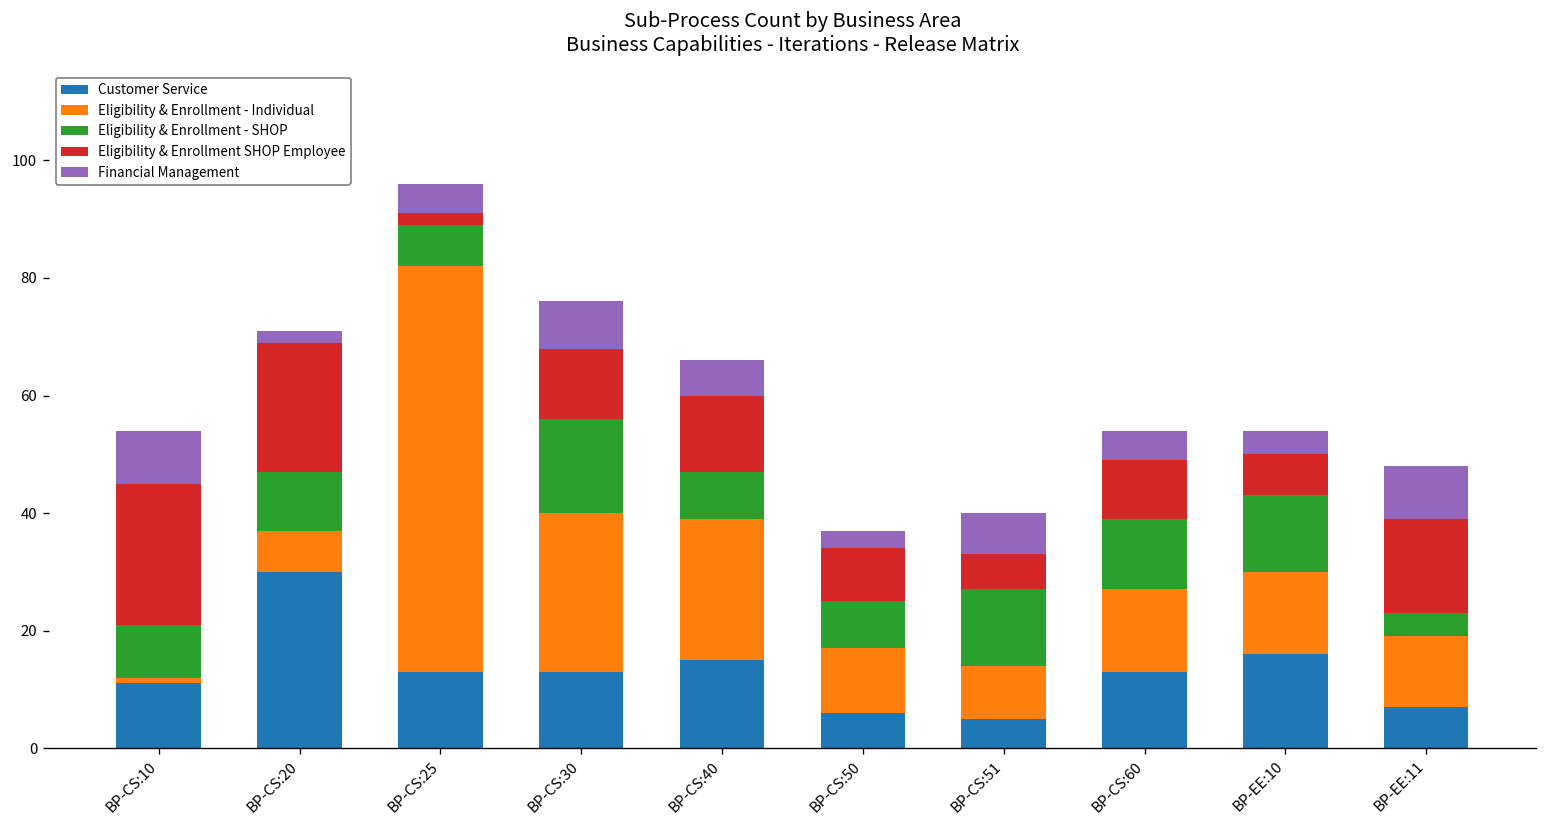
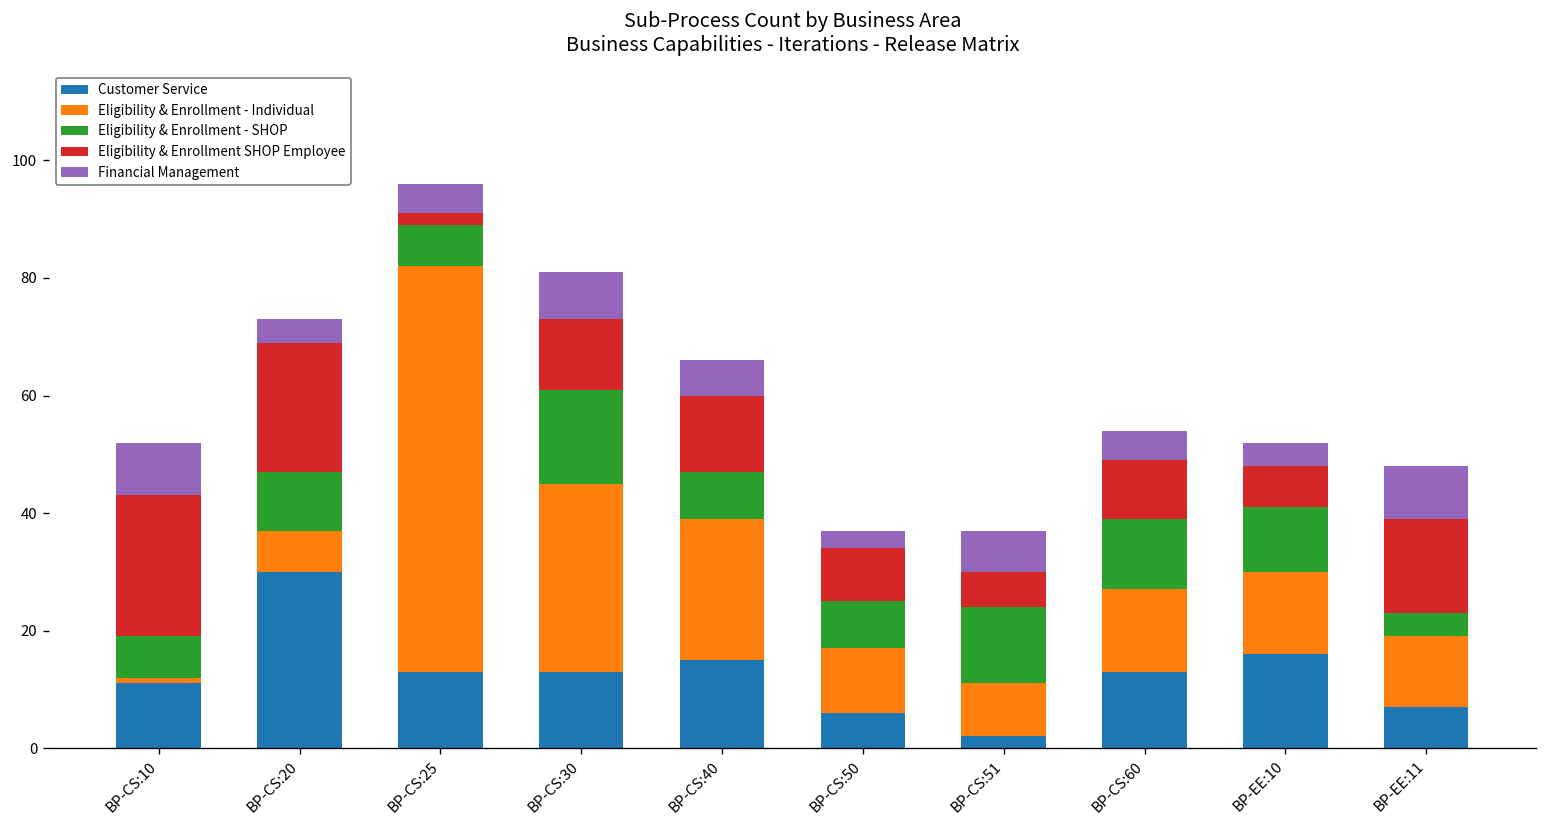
Eligibility & Enrollment - SHOP, BP-CS:10: 9 -> 7
Financial Management, BP-CS:20: 2 -> 4
Eligibility & Enrollment - Individual, BP-CS:30: 27 -> 32
Customer Service, BP-CS:51: 5 -> 2
Eligibility & Enrollment - SHOP, BP-EE:10: 13 -> 11
